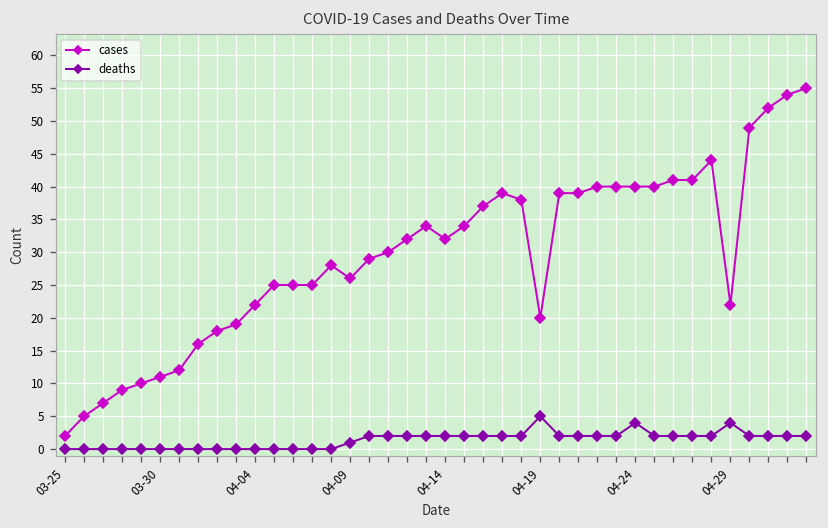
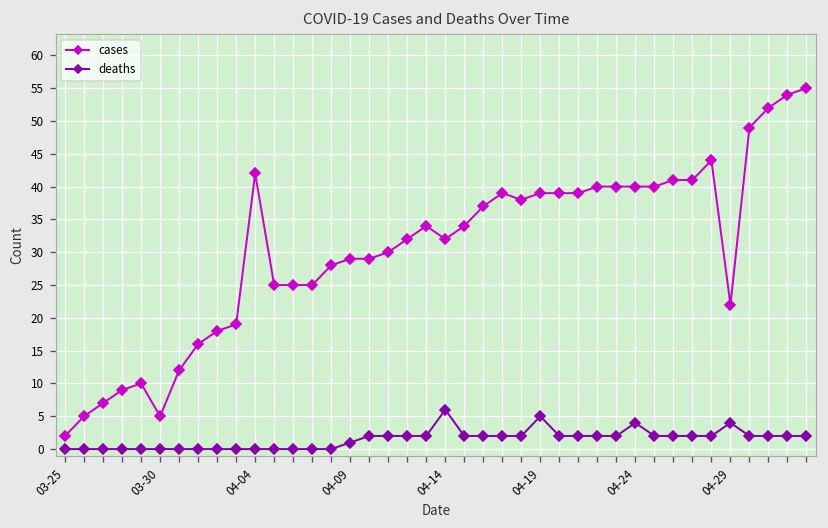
cases, 03-30: 11 -> 5
cases, 04-04: 22 -> 42
cases, 04-09: 26 -> 29
deaths, 04-14: 2 -> 6
cases, 04-19: 20 -> 39
